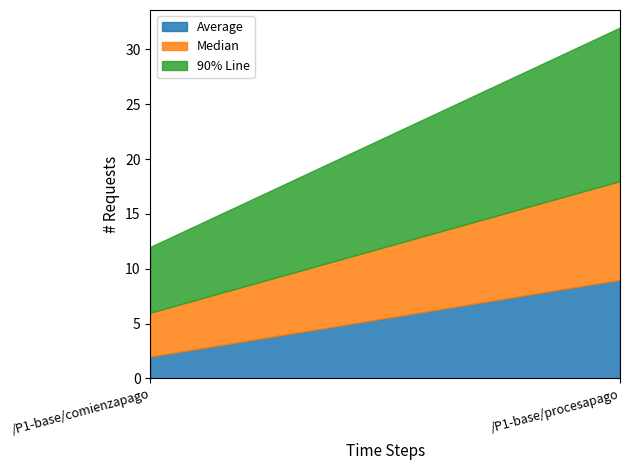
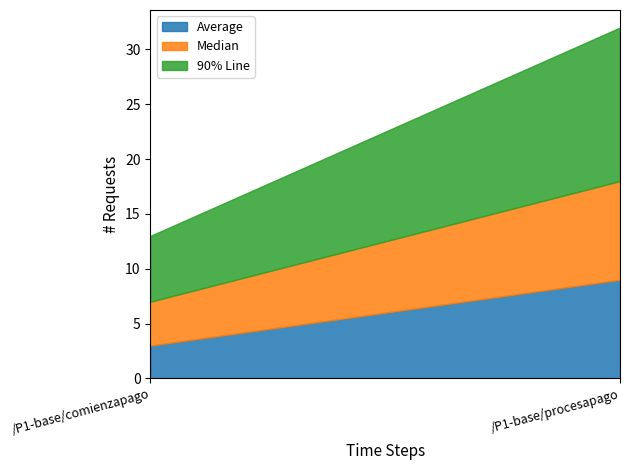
Average, /P1-base/comienzapago: 2 -> 3
